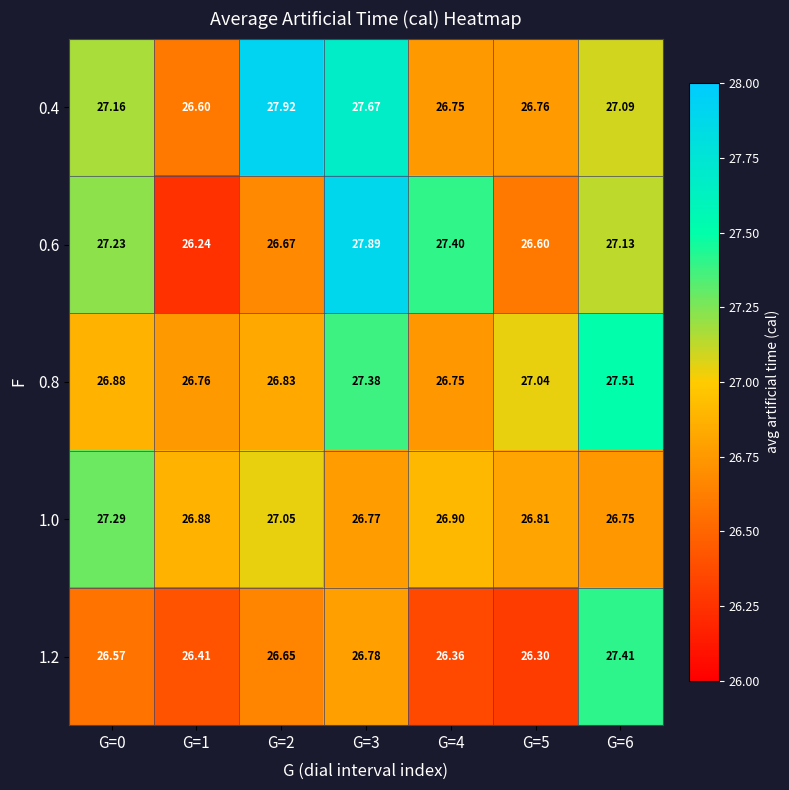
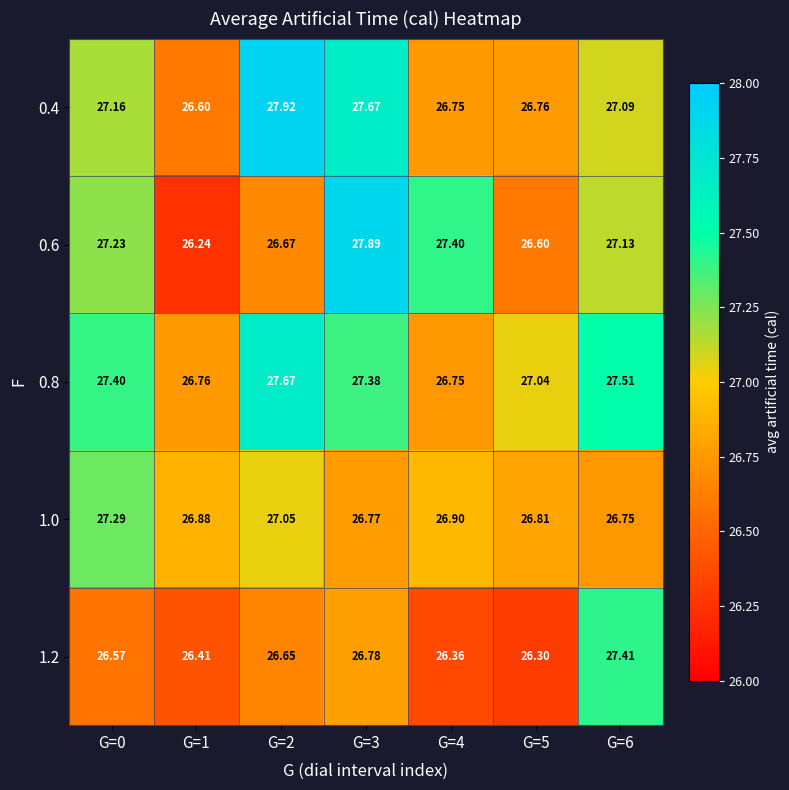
0.8, G=0: 26.88 -> 27.40
0.8, G=2: 26.83 -> 27.67
